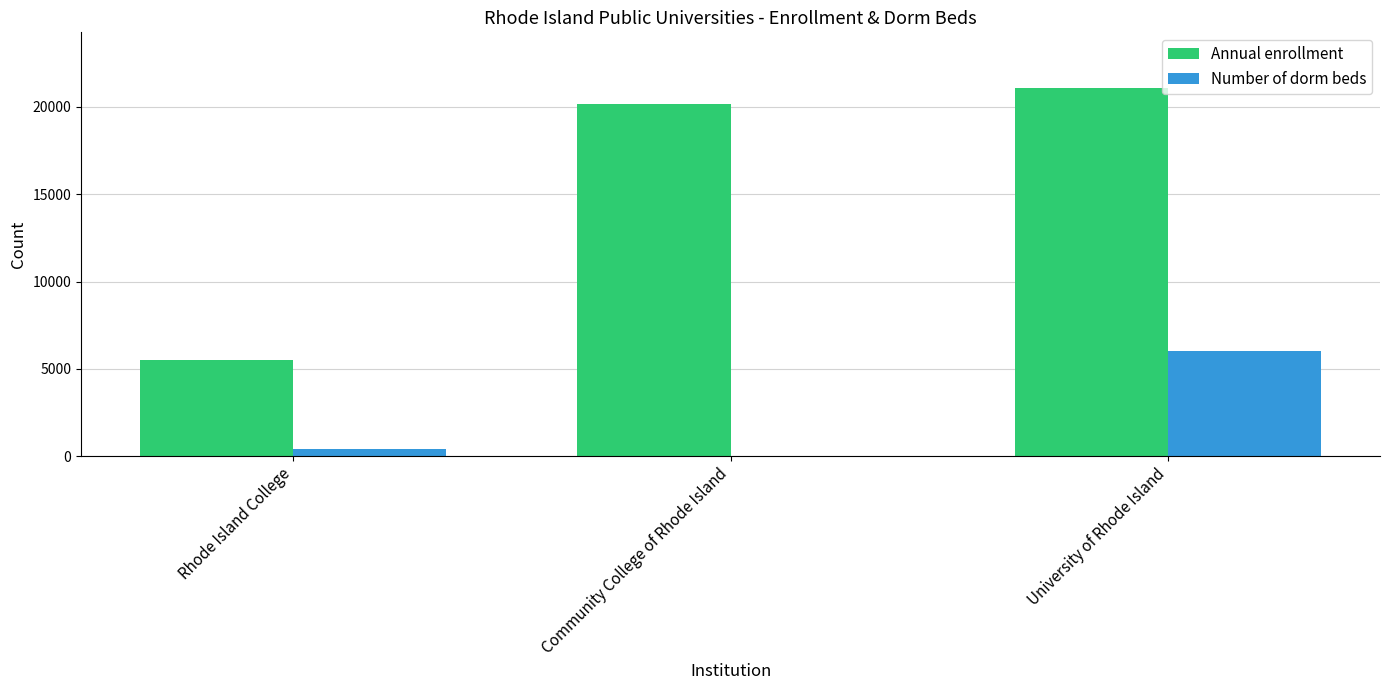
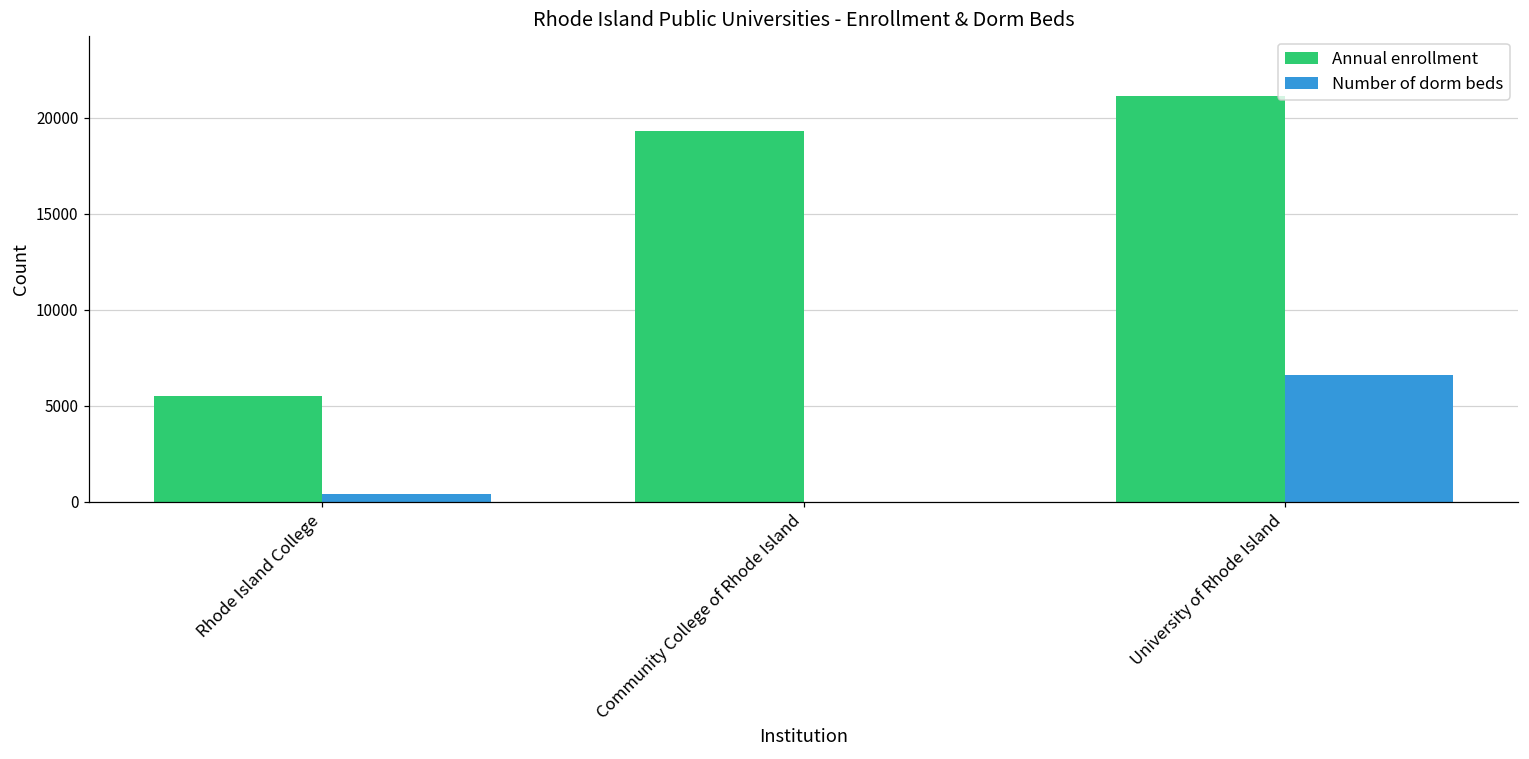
Annual enrollment, Community College of Rhode Island: 20200 -> 19300
Number of dorm beds, University of Rhode Island: 6000 -> 6600
